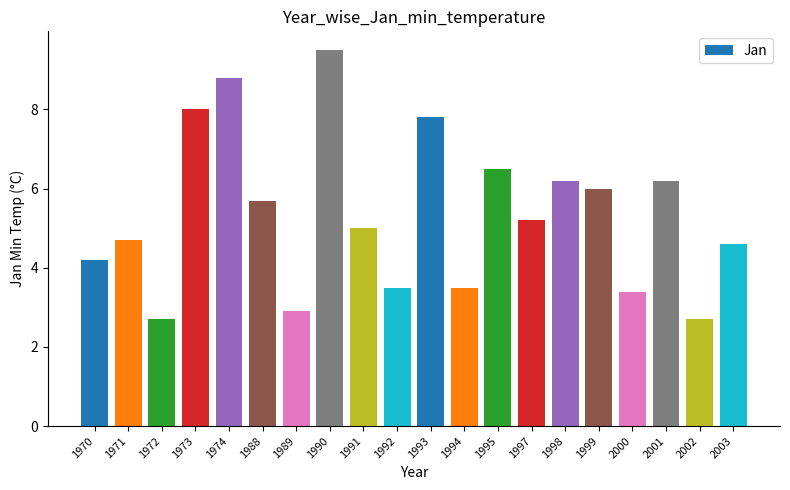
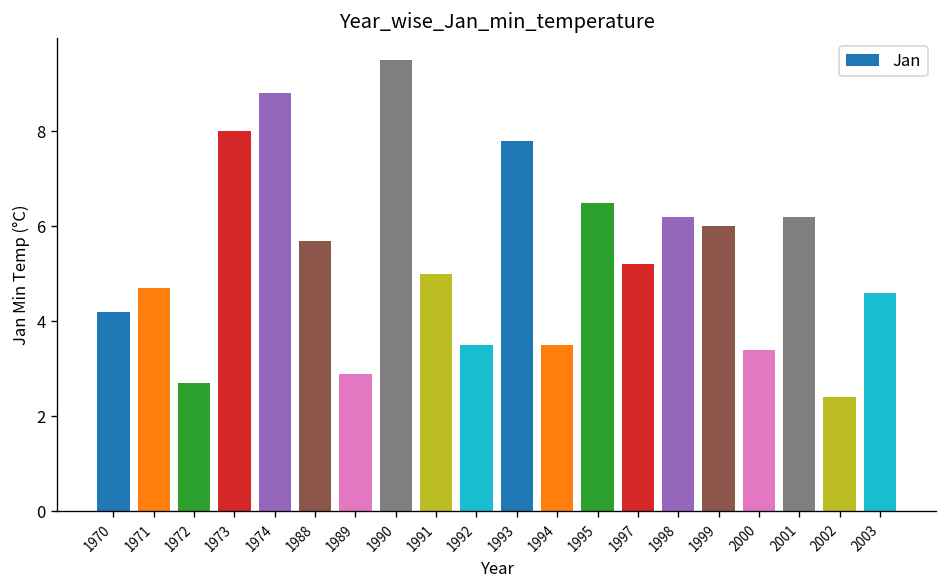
2002: 2.7 -> 2.4
